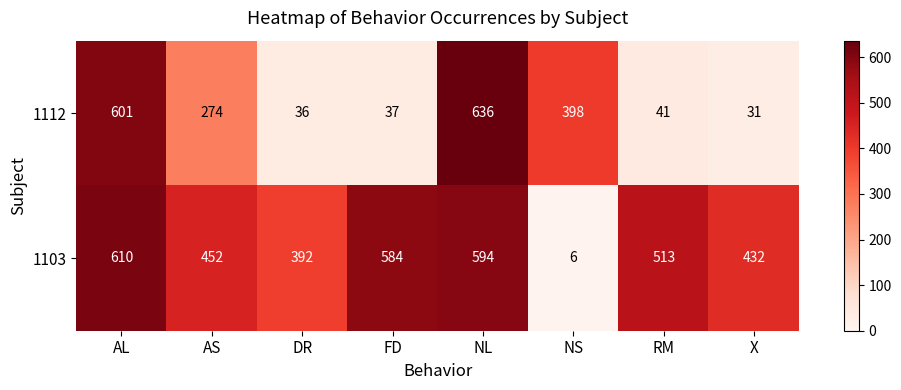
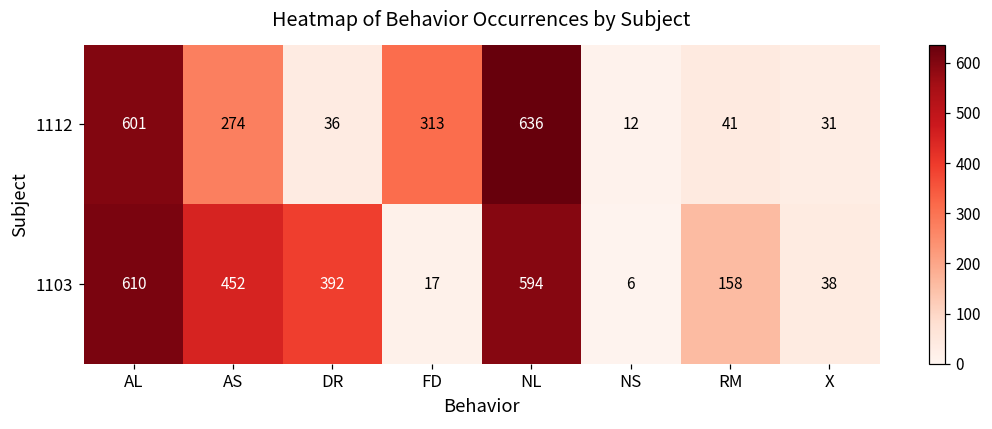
1112, FD: 37 -> 313
1112, NS: 398 -> 12
1103, FD: 584 -> 17
1103, RM: 513 -> 158
1103, X: 432 -> 38
